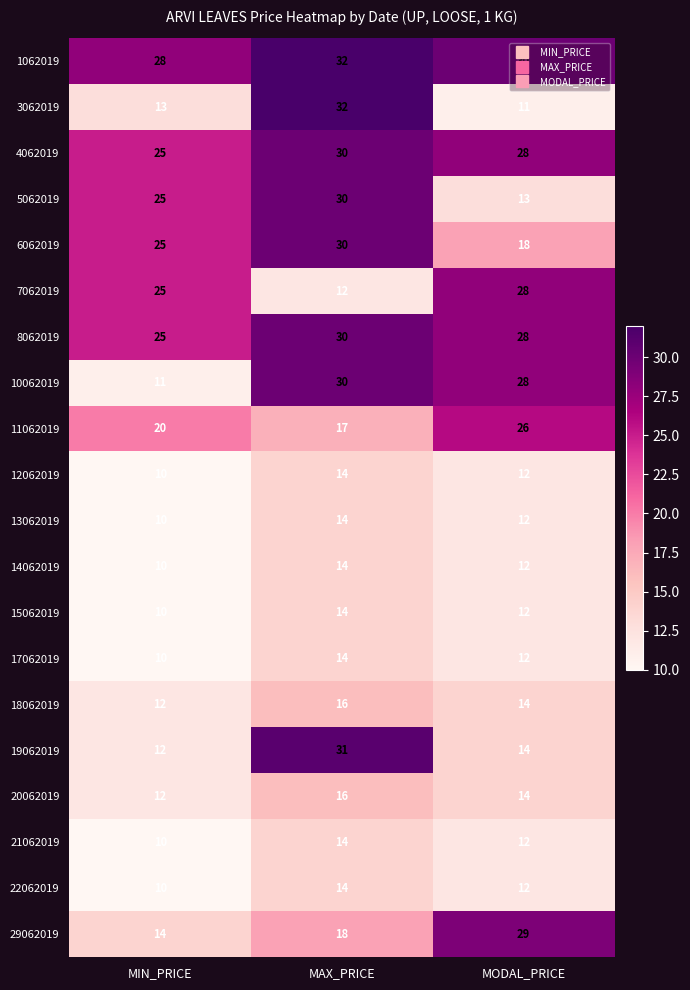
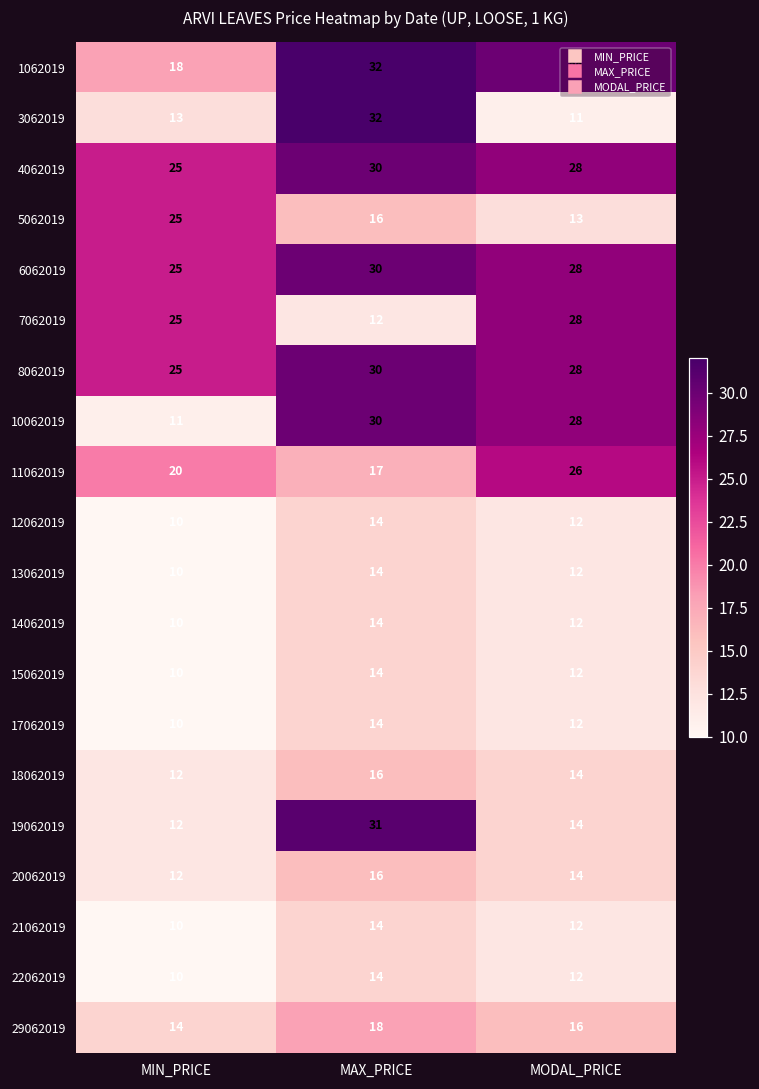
1062019, MIN_PRICE: 28 -> 18
5062019, MAX_PRICE: 30 -> 16
6062019, MODAL_PRICE: 18 -> 28
29062019, MODAL_PRICE: 29 -> 16
